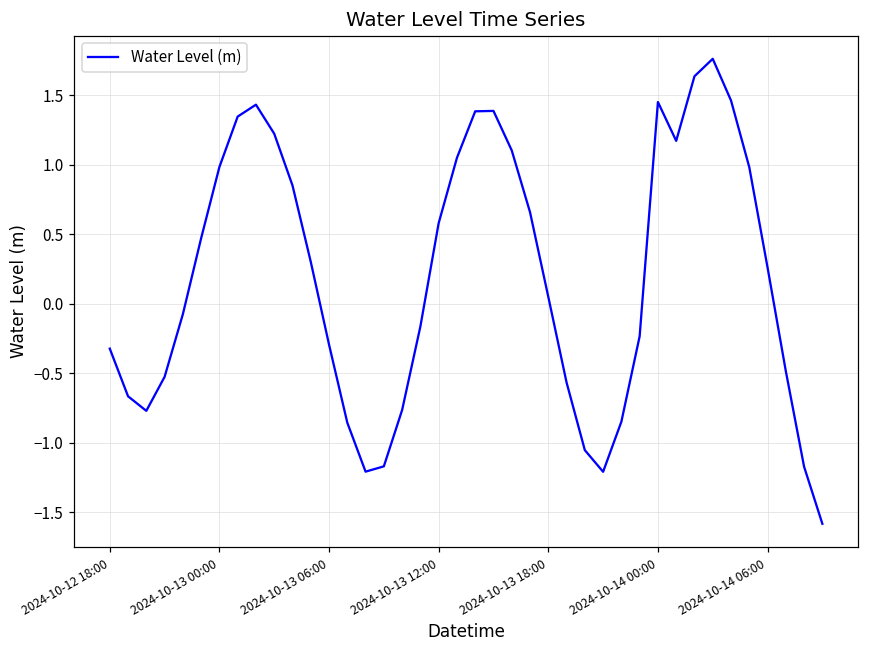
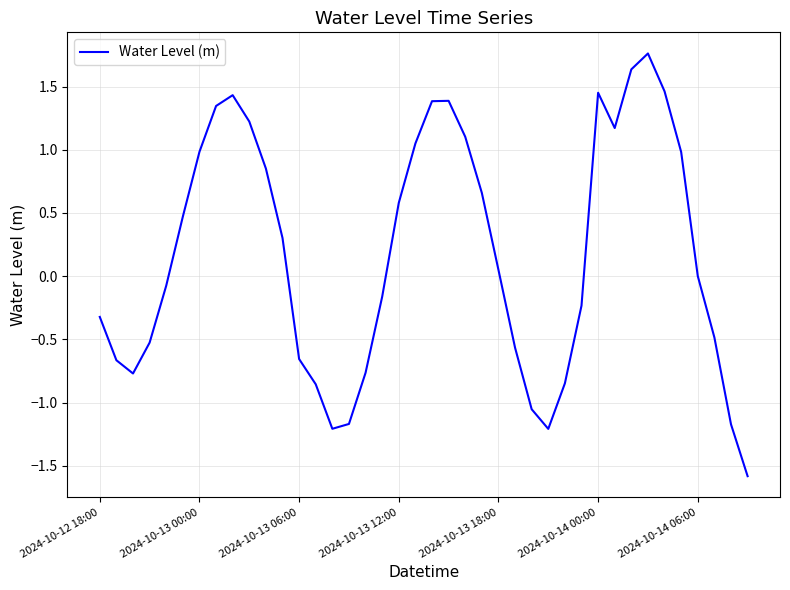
2024-10-13 06:00: -0.29 -> -0.66
2024-10-14 06:00: 0.26 -> 0.00
